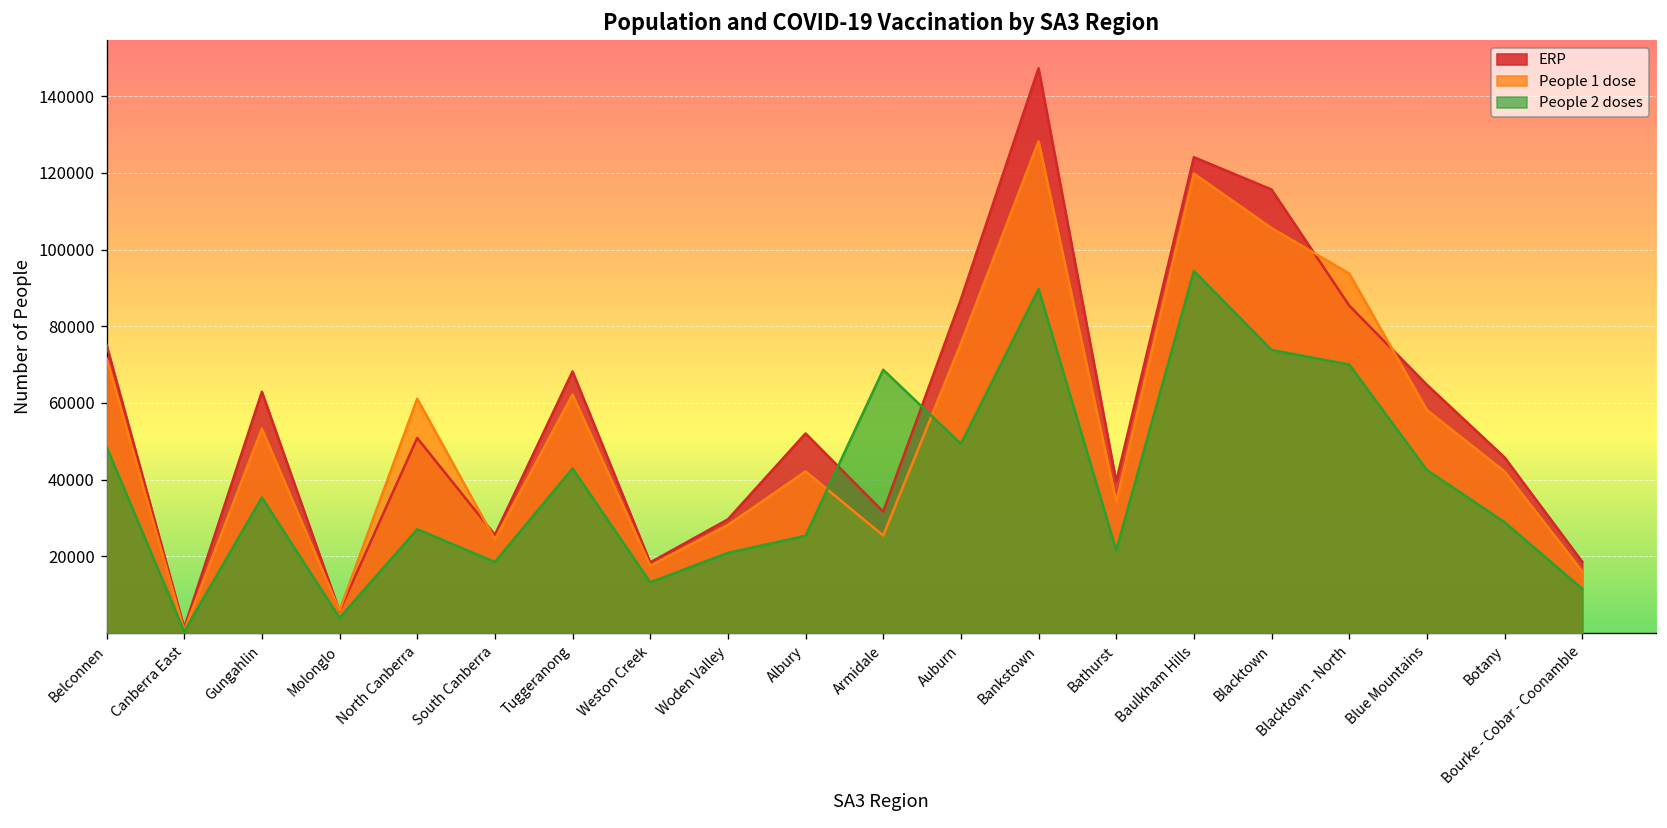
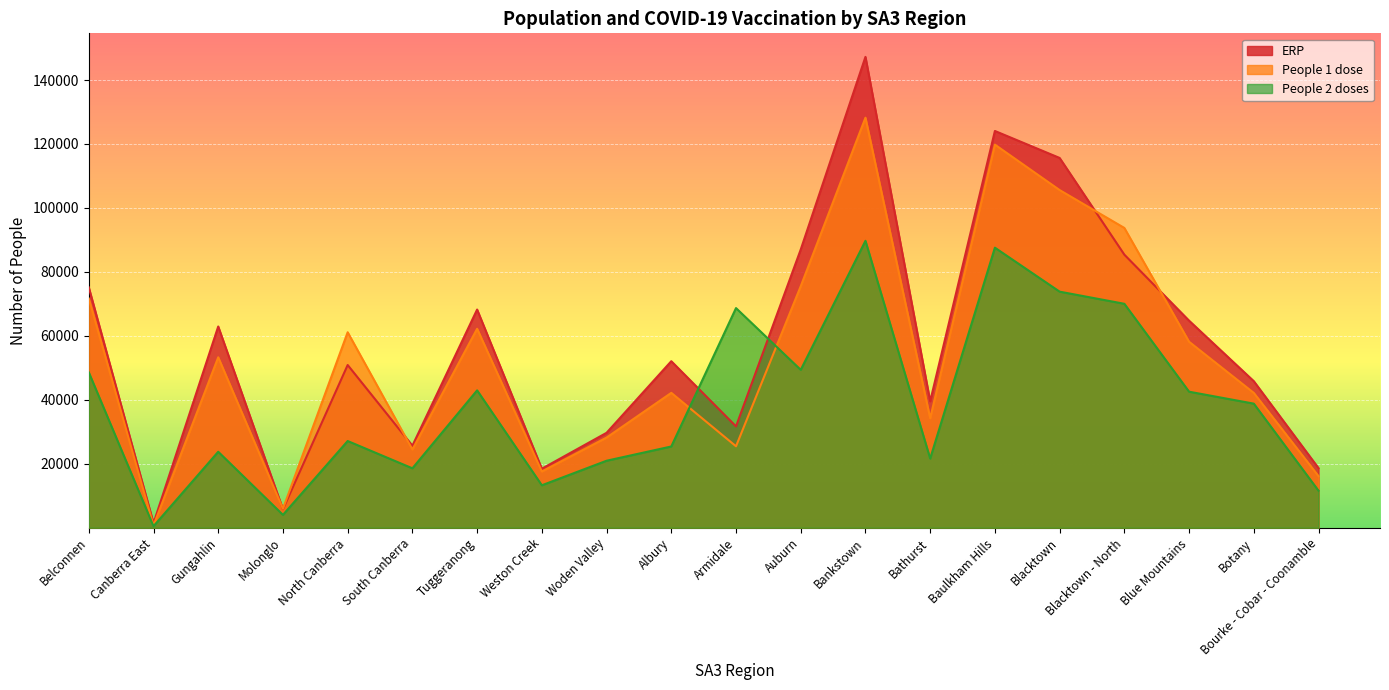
People 2 doses, Gungahlin: 35000 -> 24000
People 2 doses, Baulkham Hills: 94000 -> 88000
People 2 doses, Botany: 29000 -> 39000
